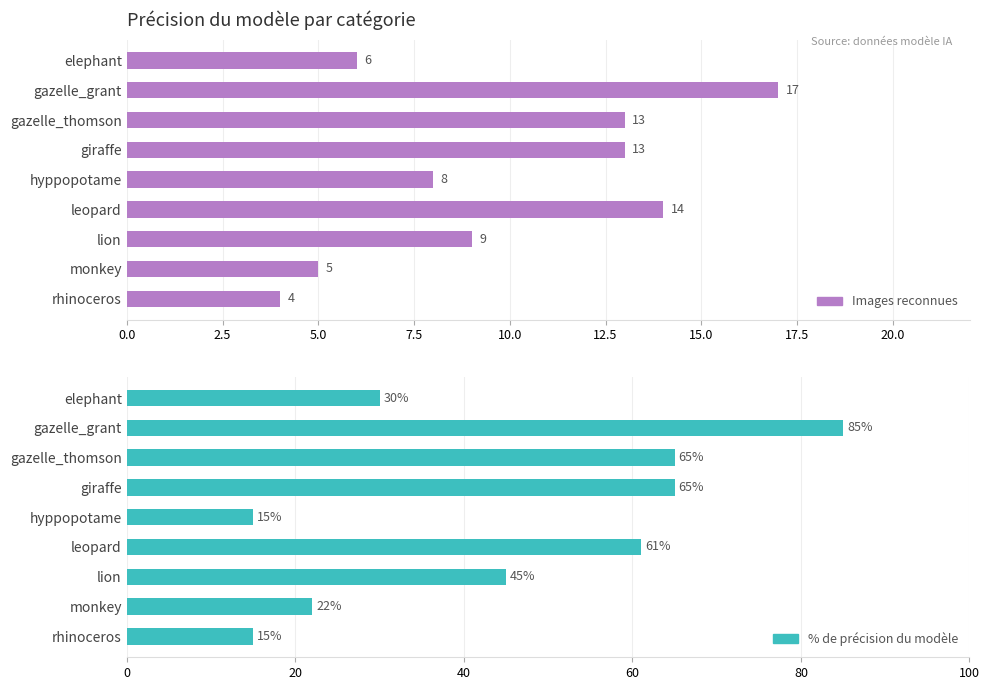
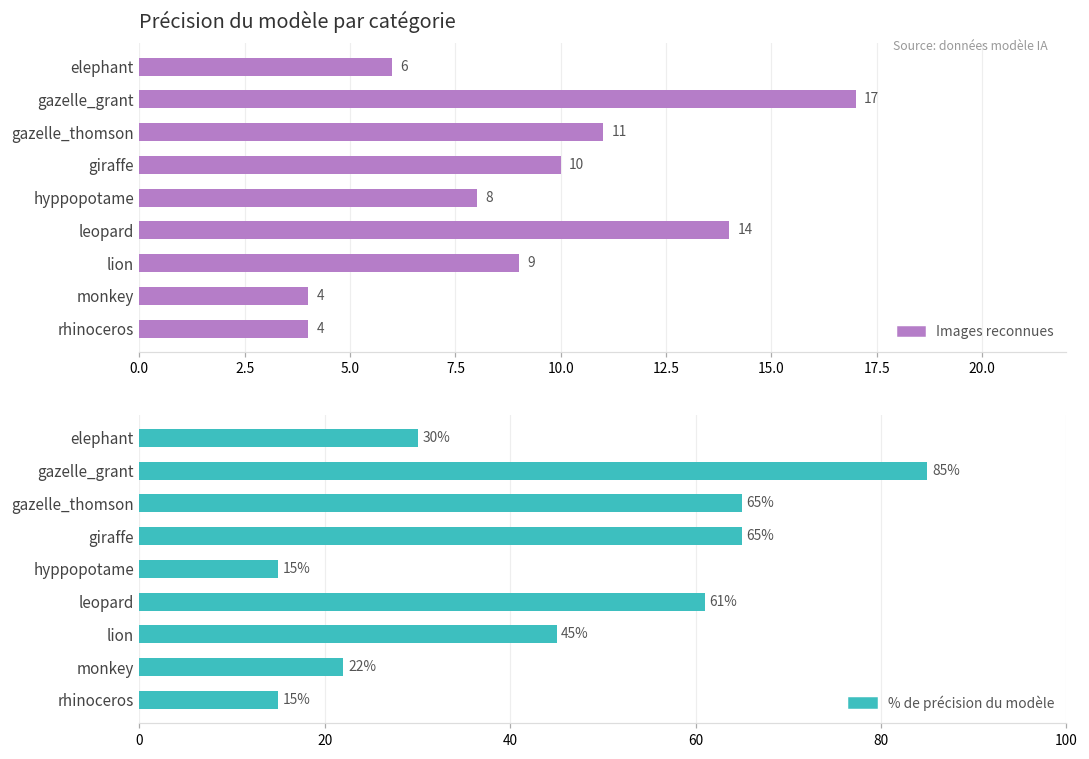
Précision du modèle par catégorie, gazelle_thomson: 13 -> 11
Précision du modèle par catégorie, giraffe: 13 -> 10
Précision du modèle par catégorie, monkey: 5 -> 4
